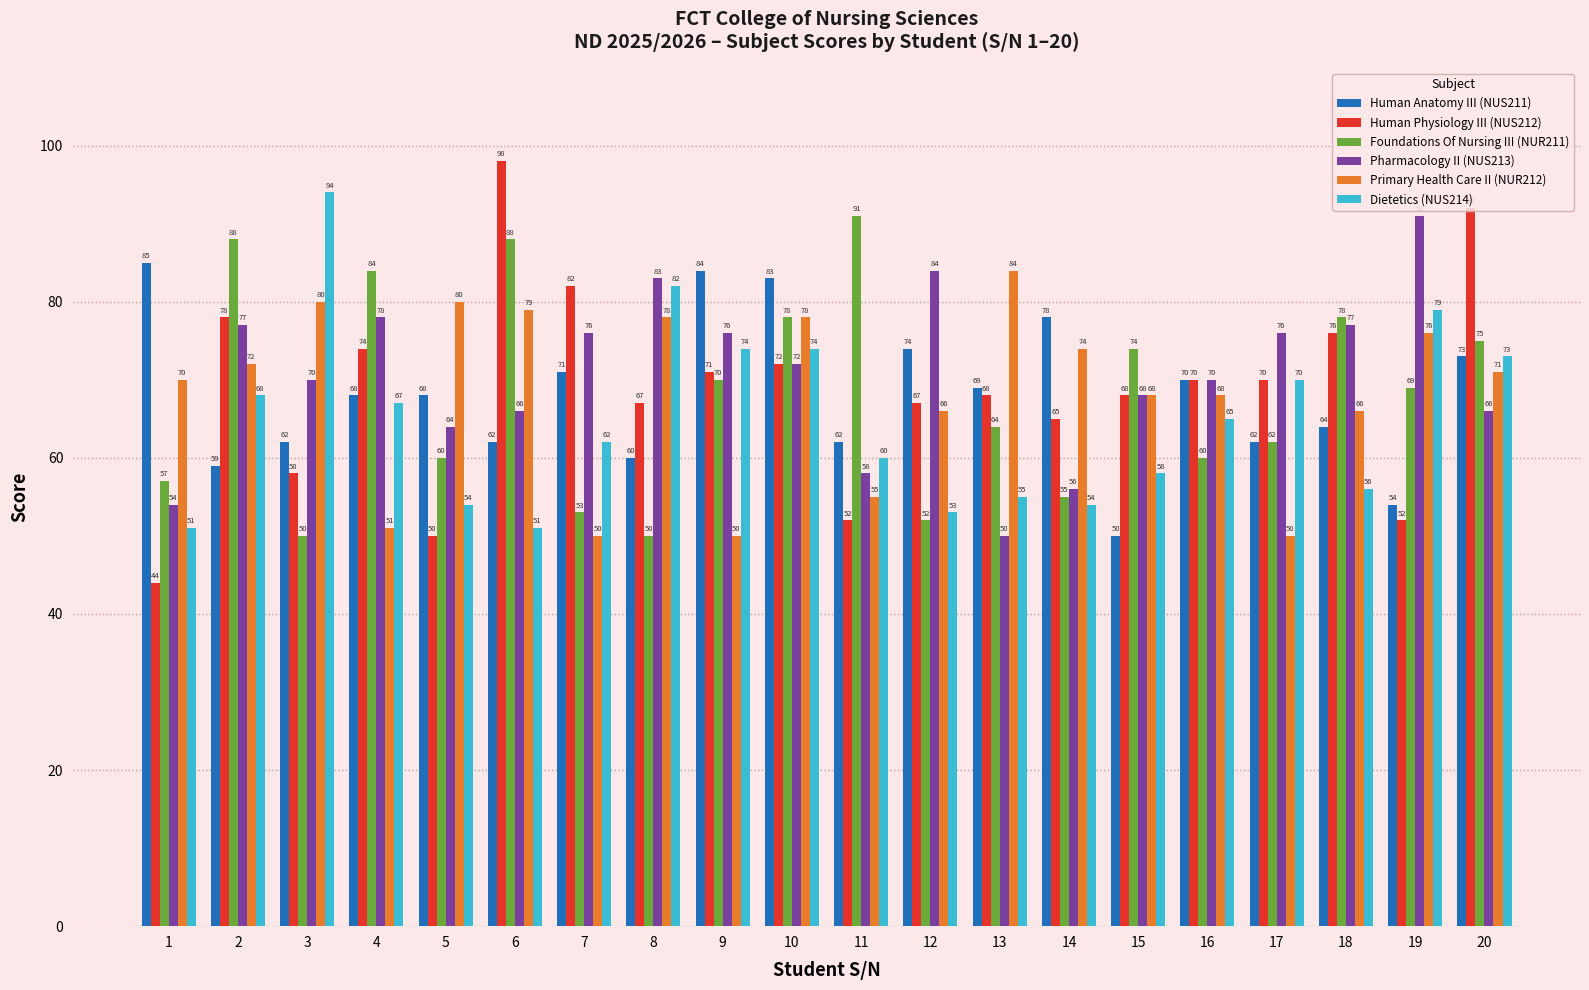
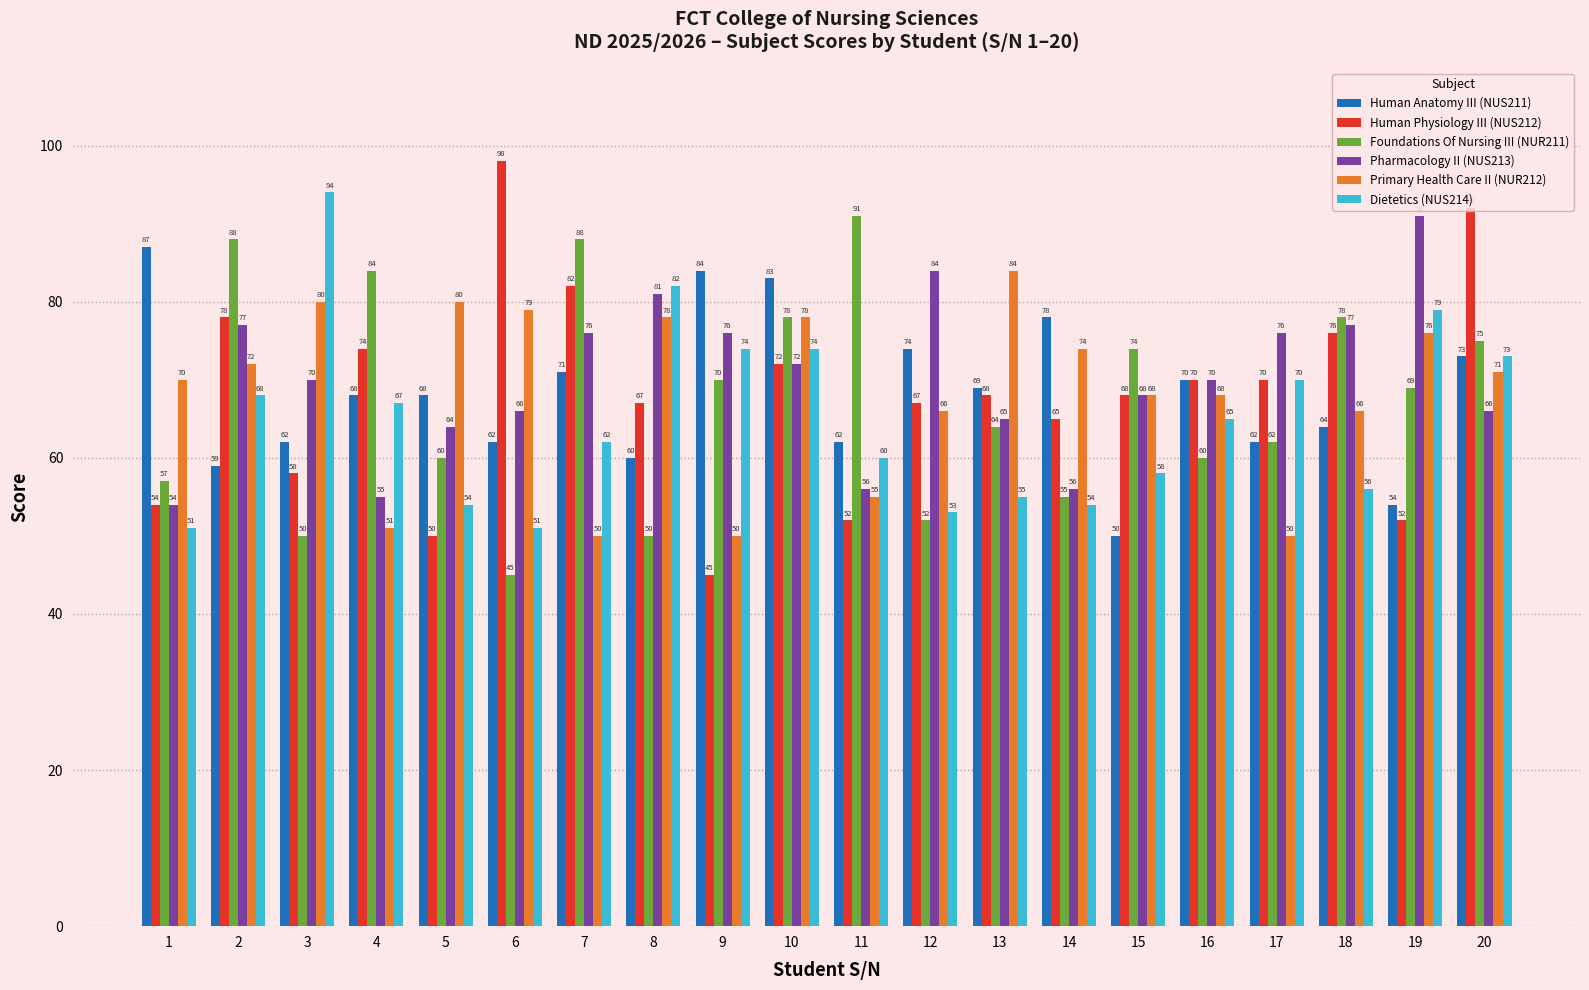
Human Anatomy III (NUS211), 1: 85 -> 87
Human Physiology III (NUS212), 1: 44 -> 54
Pharmacology II (NUS213), 4: 78 -> 55
Foundations Of Nursing III (NUR211), 6: 88 -> 45
Foundations Of Nursing III (NUR211), 7: 53 -> 88
Pharmacology II (NUS213), 8: 83 -> 81
Human Physiology III (NUS212), 9: 71 -> 45
Pharmacology II (NUS213), 11: 58 -> 56
Pharmacology II (NUS213), 13: 50 -> 65
